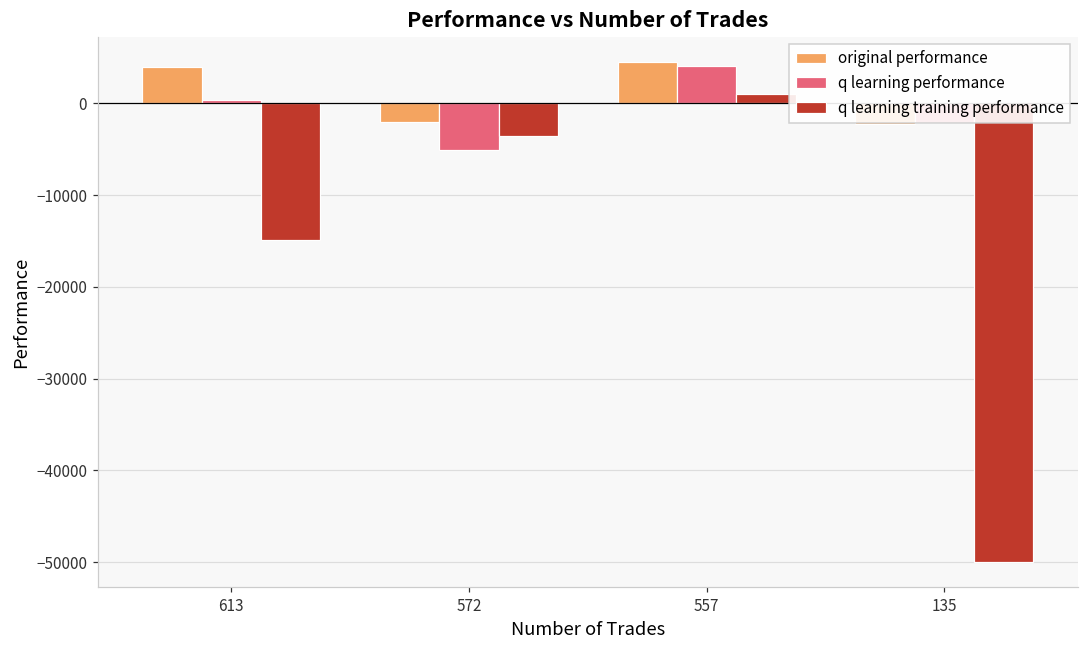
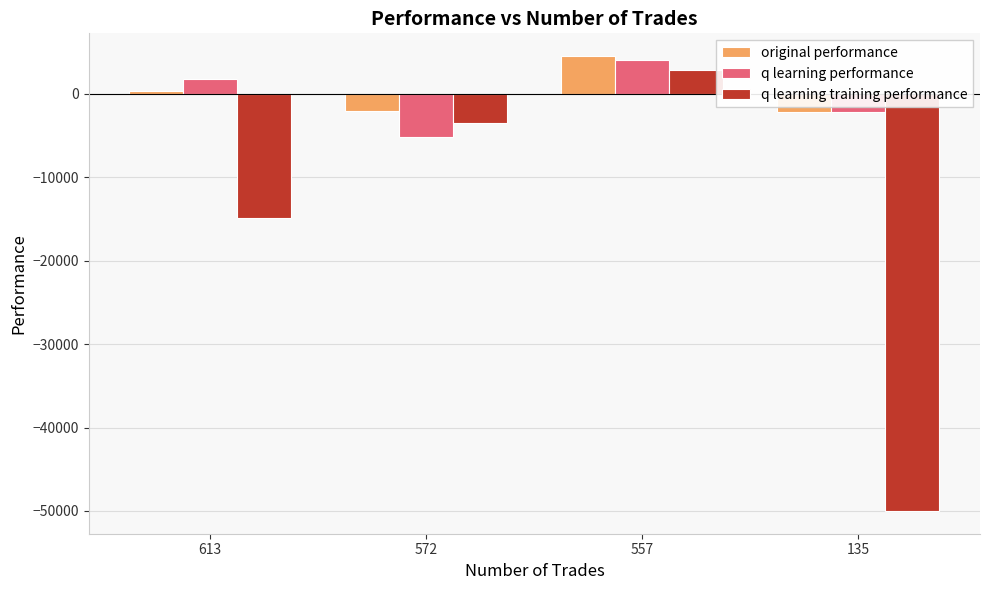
original performance, 613: 4000 -> 0
q learning performance, 613: 0 -> 2000
q learning training performance, 557: 1000 -> 3000
